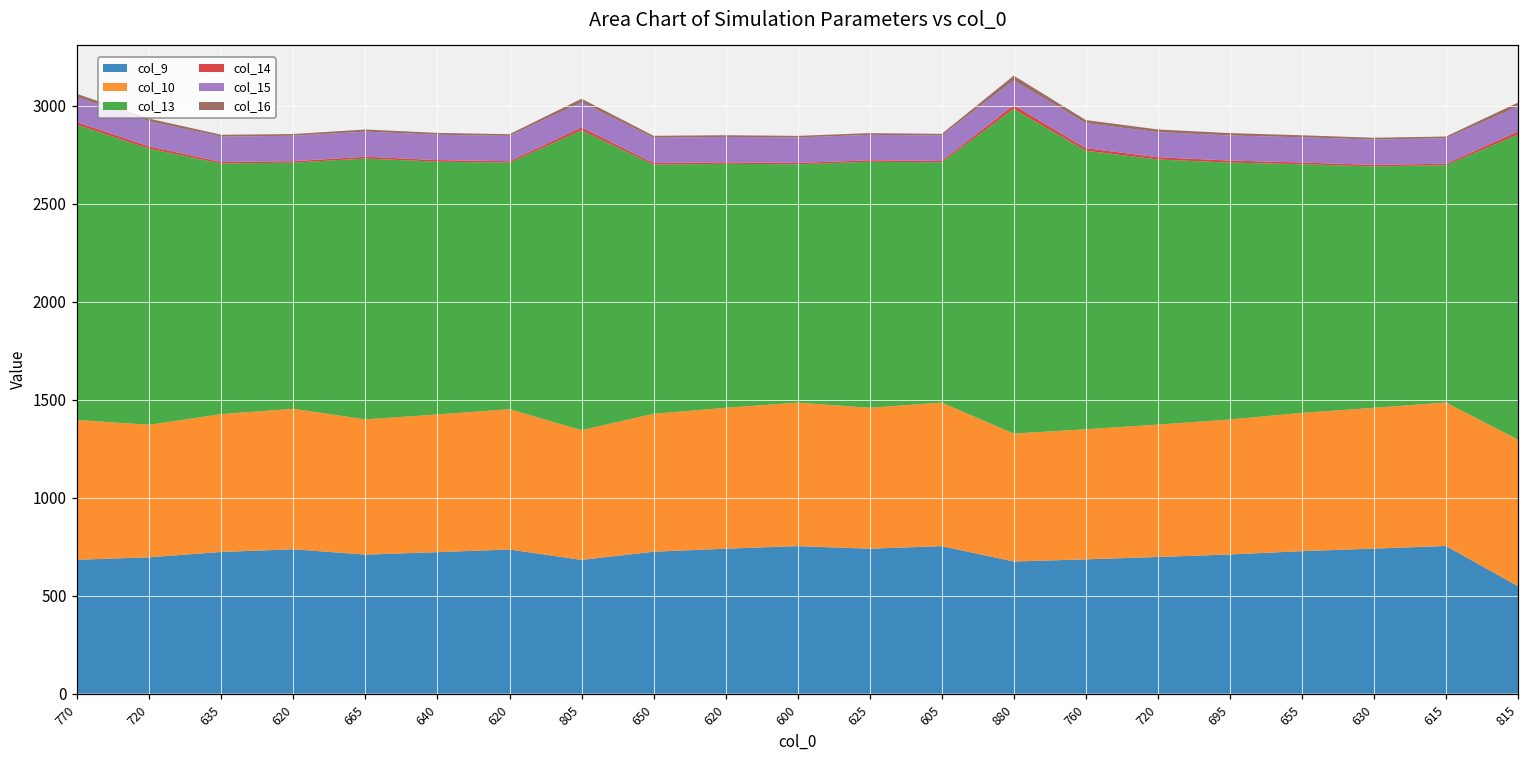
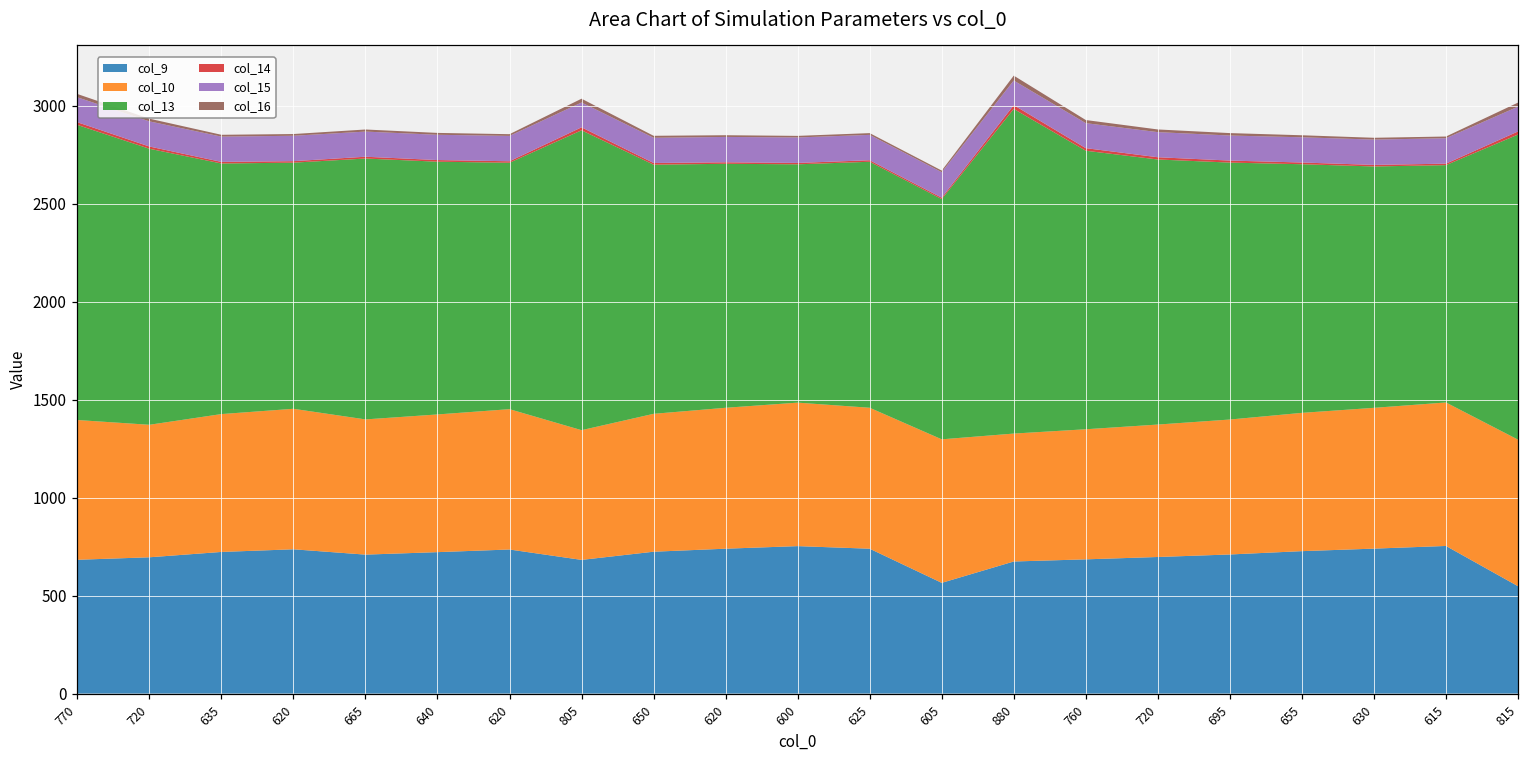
col_9, 605: 750 -> 560
